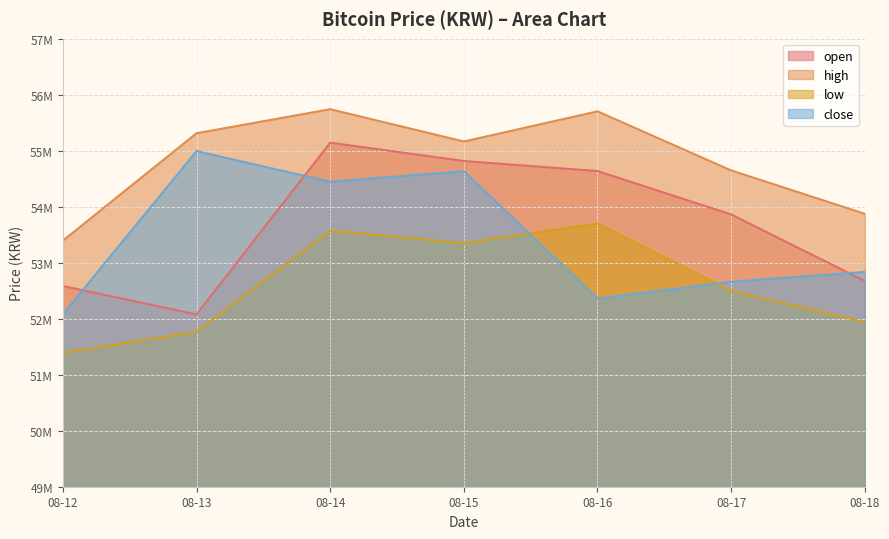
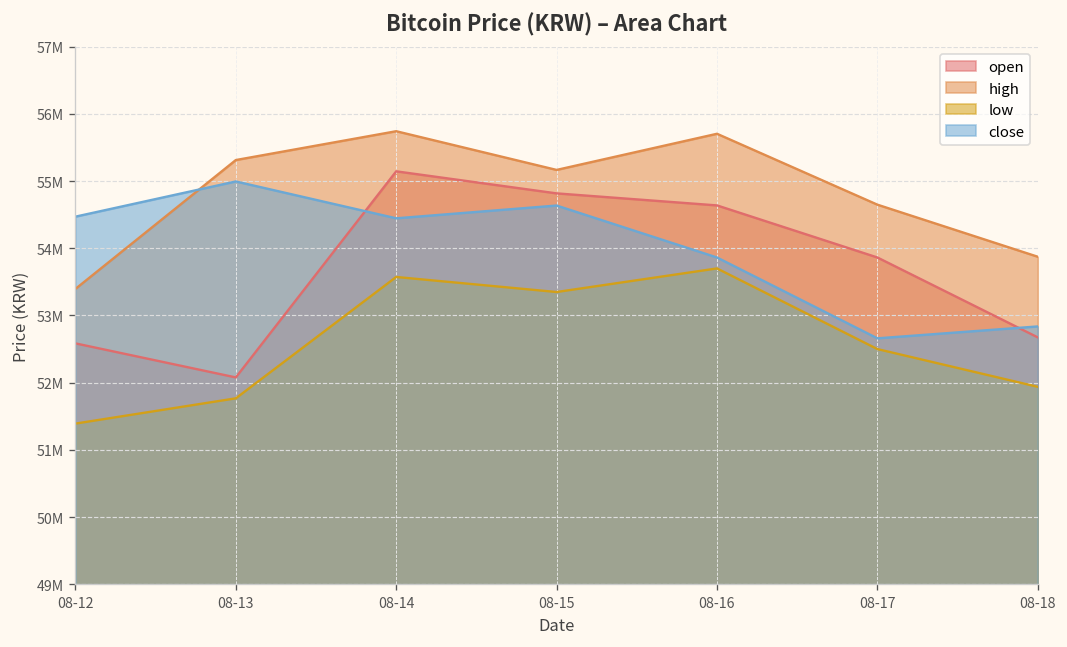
close, 08-12: 52100000 -> 54500000
close, 08-16: 52400000 -> 53900000
